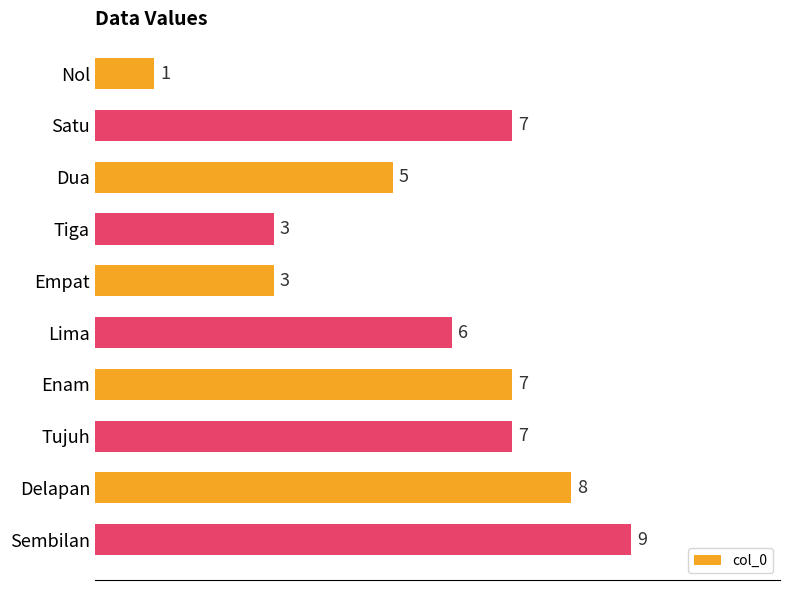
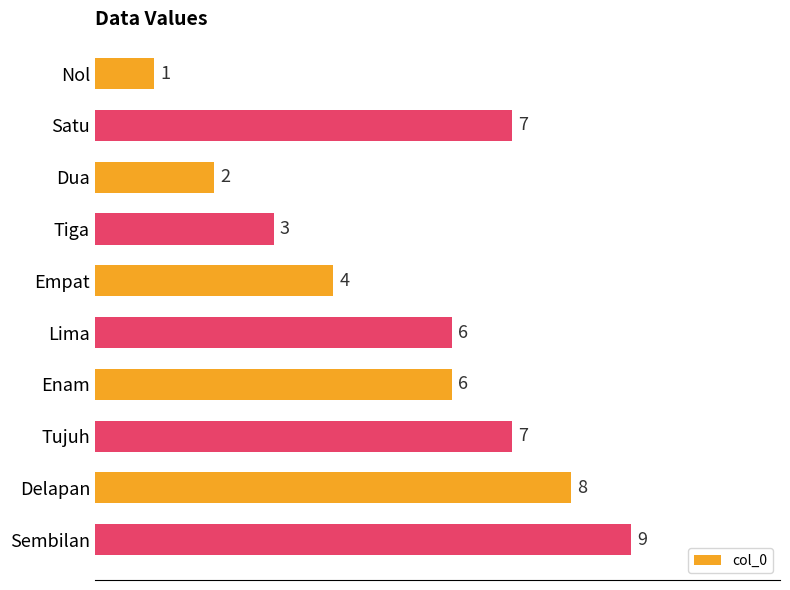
Dua: 5 -> 2
Empat: 3 -> 4
Enam: 7 -> 6
